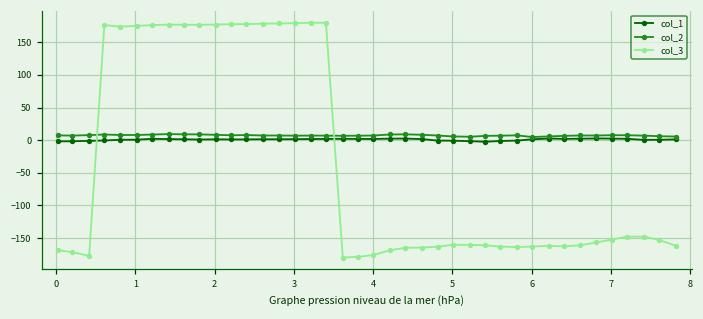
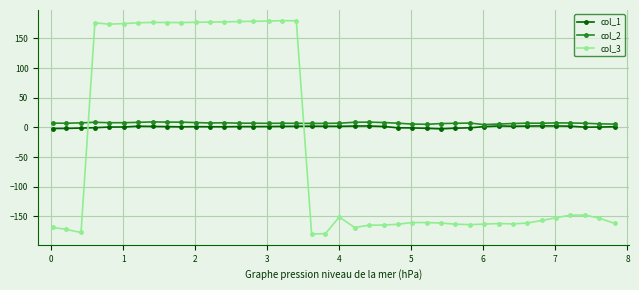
col_3, 4: -180 -> -150
